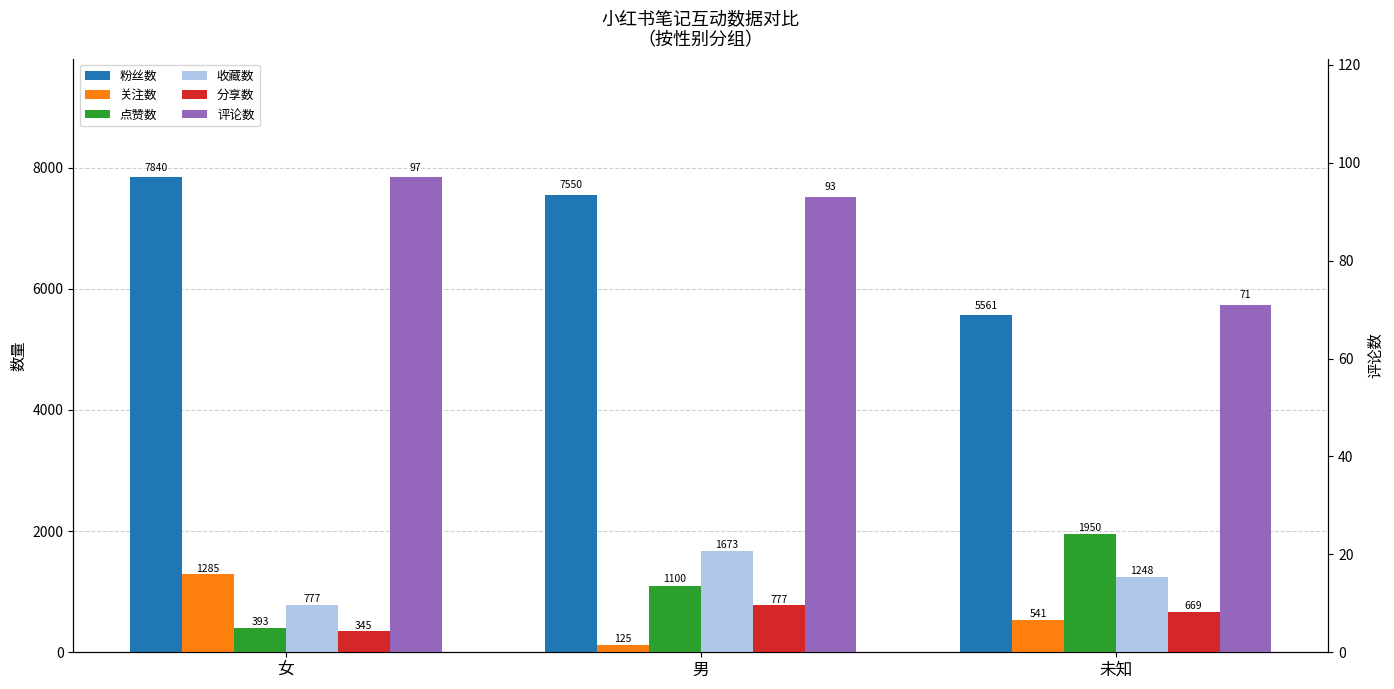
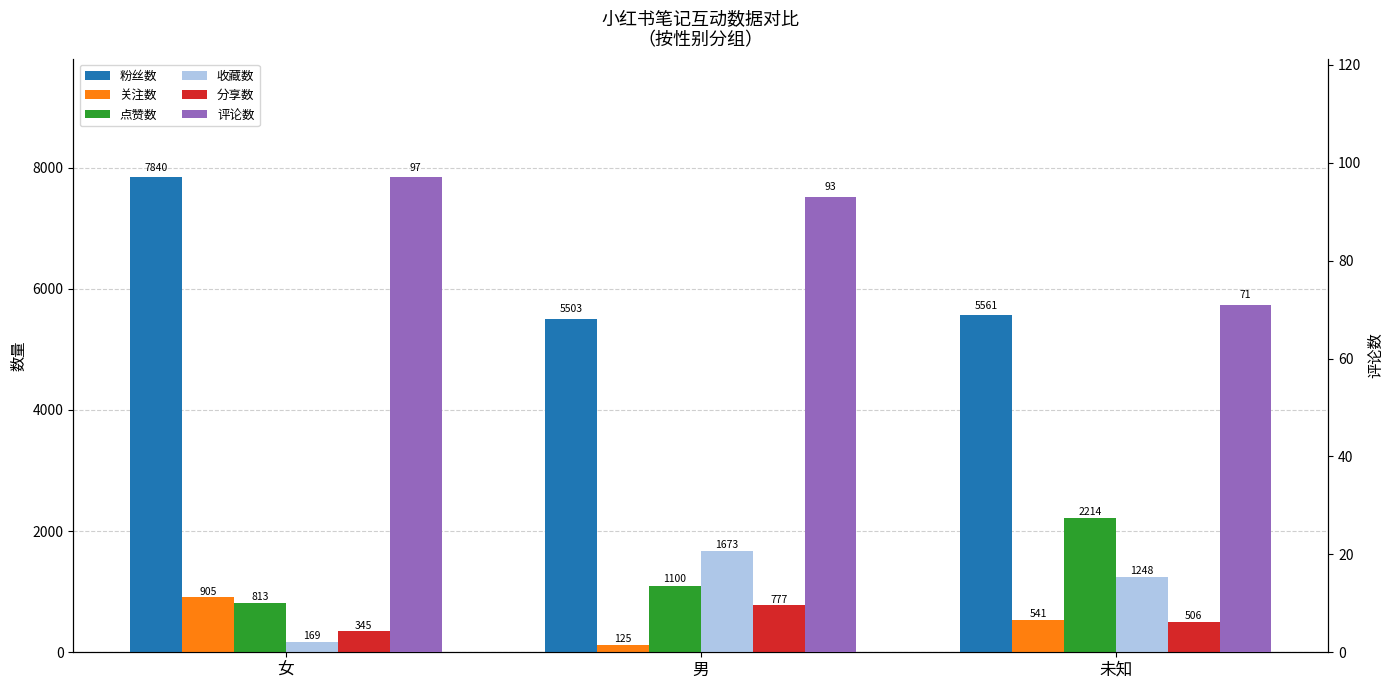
关注数, 女: 1285 -> 905
点赞数, 女: 393 -> 813
收藏数, 女: 777 -> 169
粉丝数, 男: 7550 -> 5503
点赞数, 未知: 1950 -> 2214
分享数, 未知: 669 -> 506
